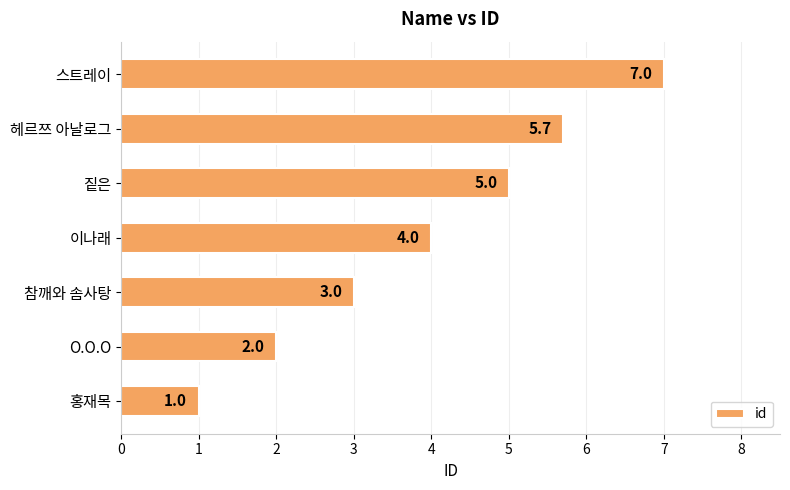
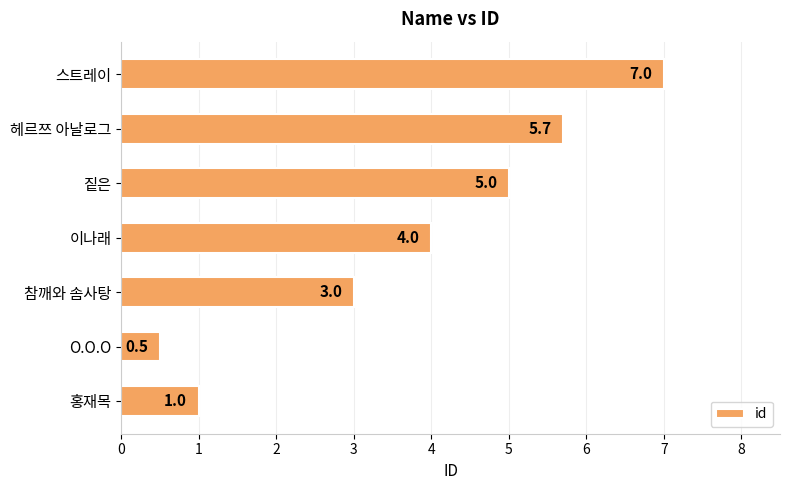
O.O.O: 2.0 -> 0.5
